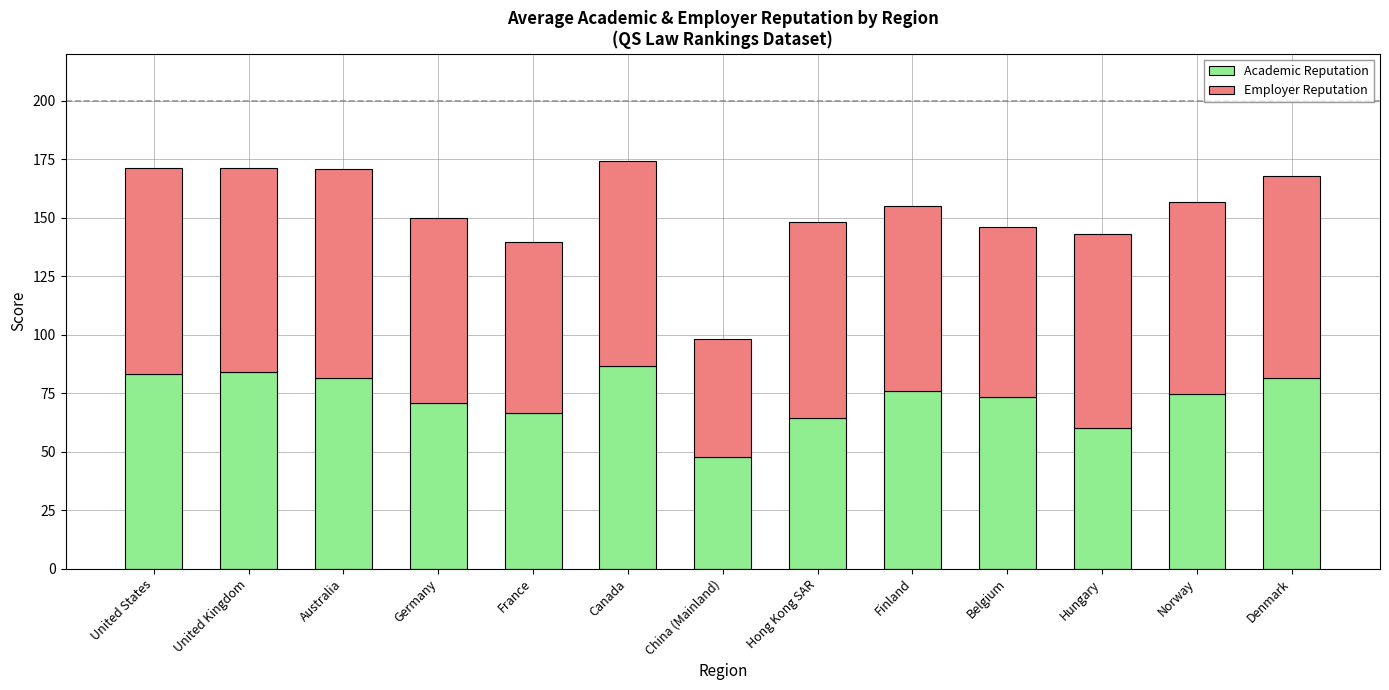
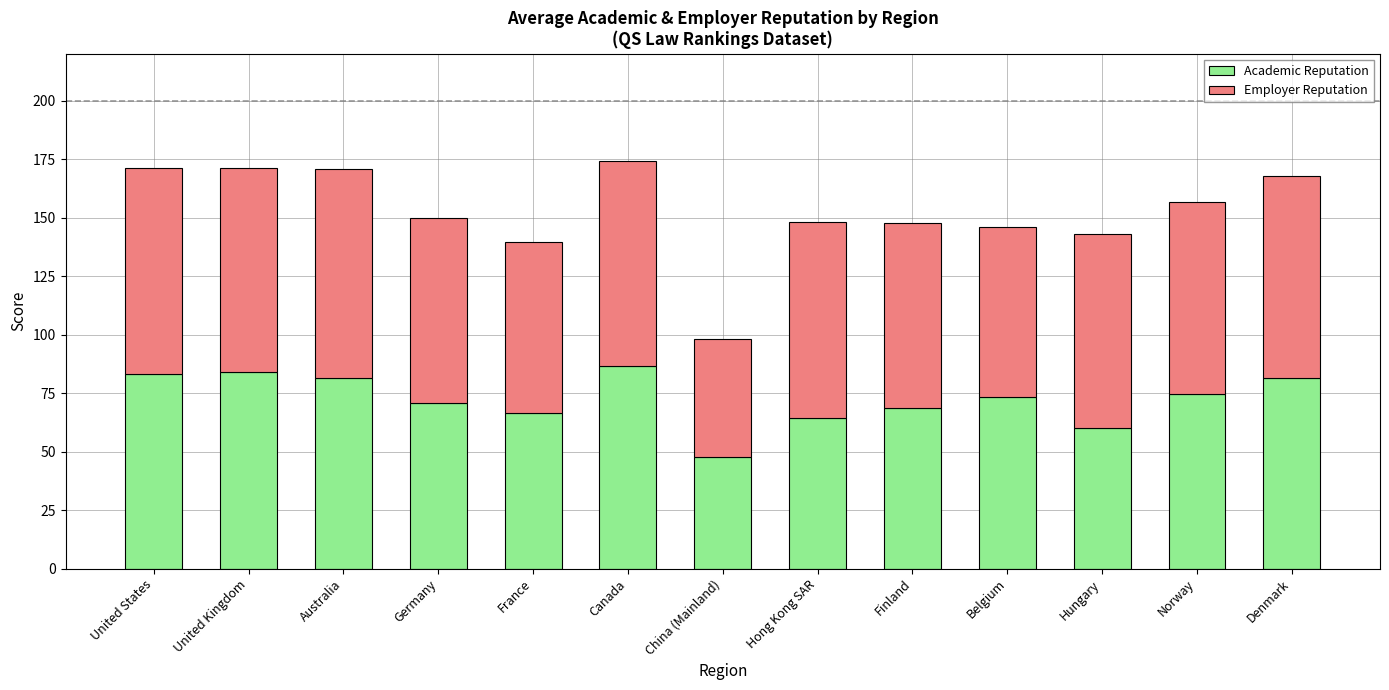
Academic Reputation, Finland: 76 -> 69
